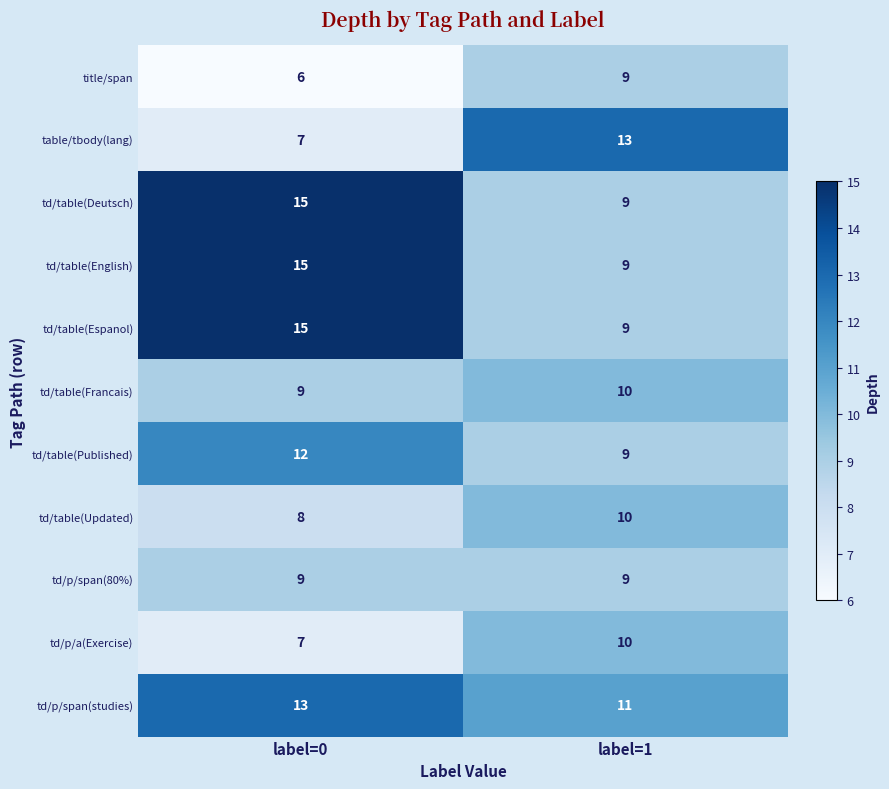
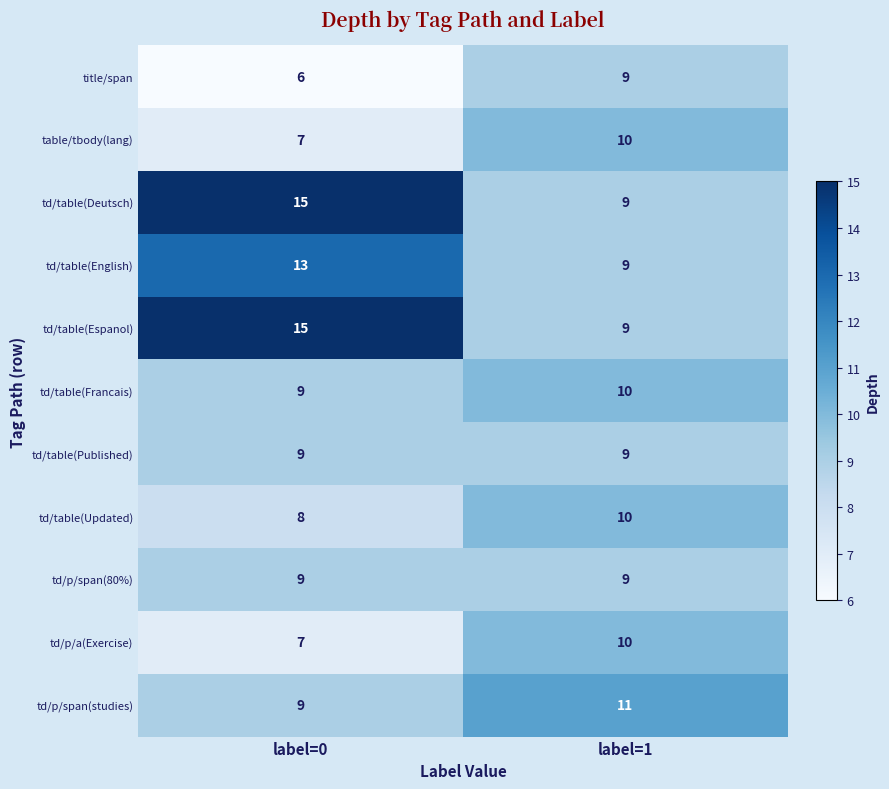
table/tbody(lang), label=1: 13 -> 10
td/table(English), label=0: 15 -> 13
td/table(Published), label=0: 12 -> 9
td/p/span(studies), label=0: 13 -> 9
